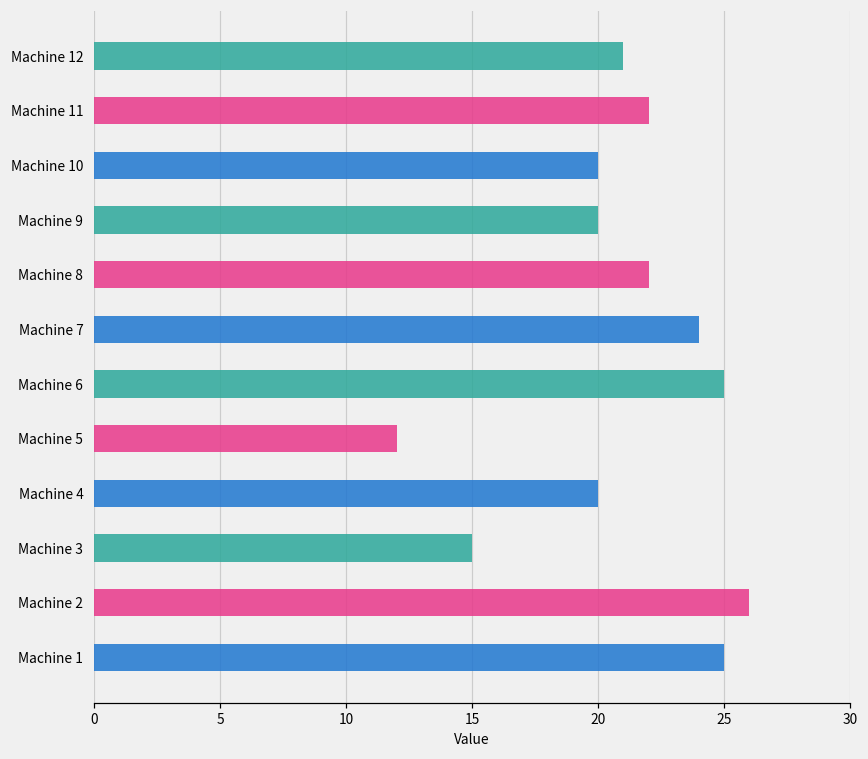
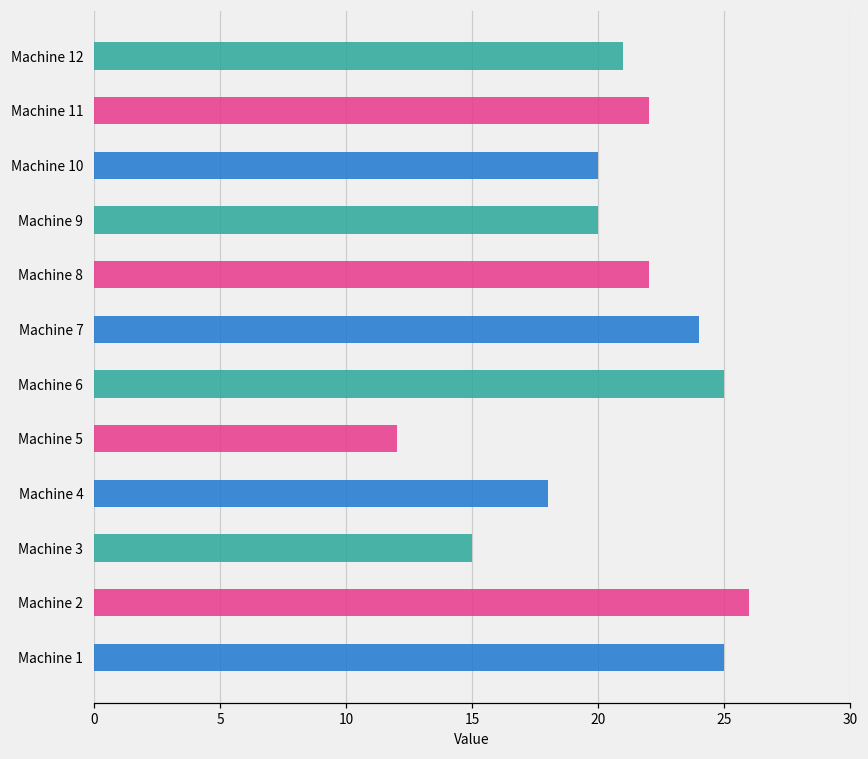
Machine 4: 20 -> 18
